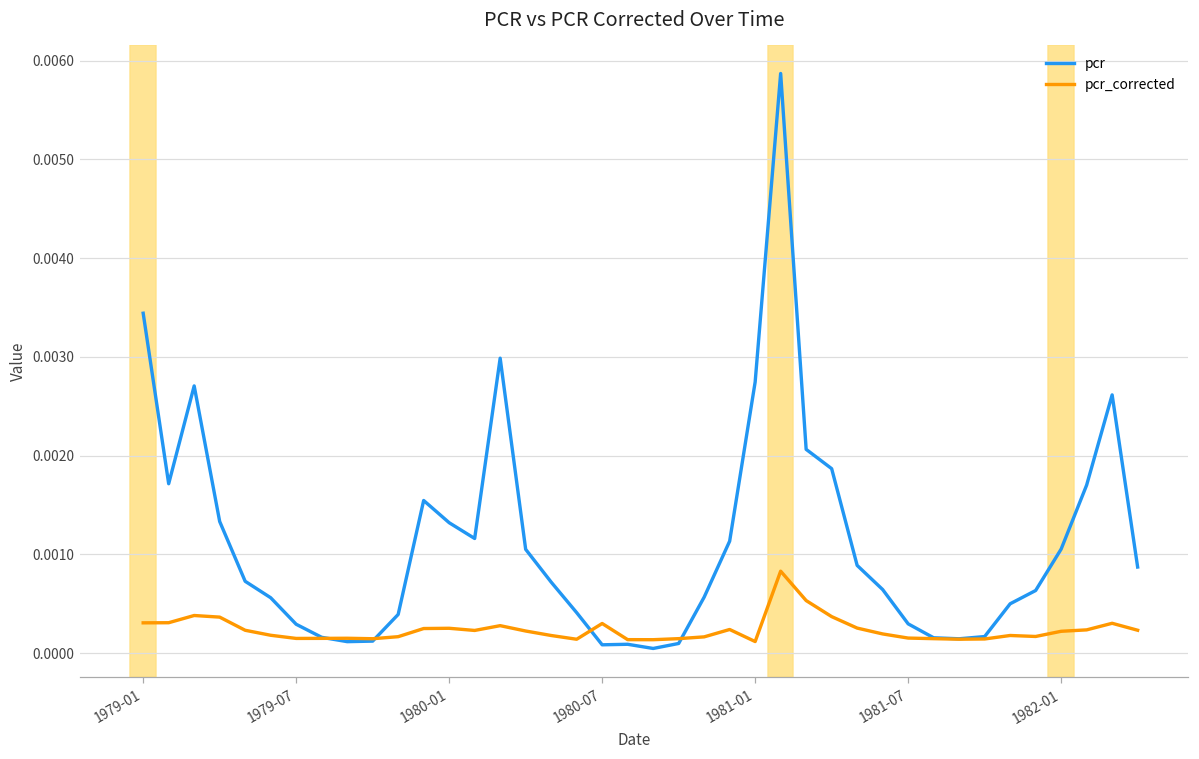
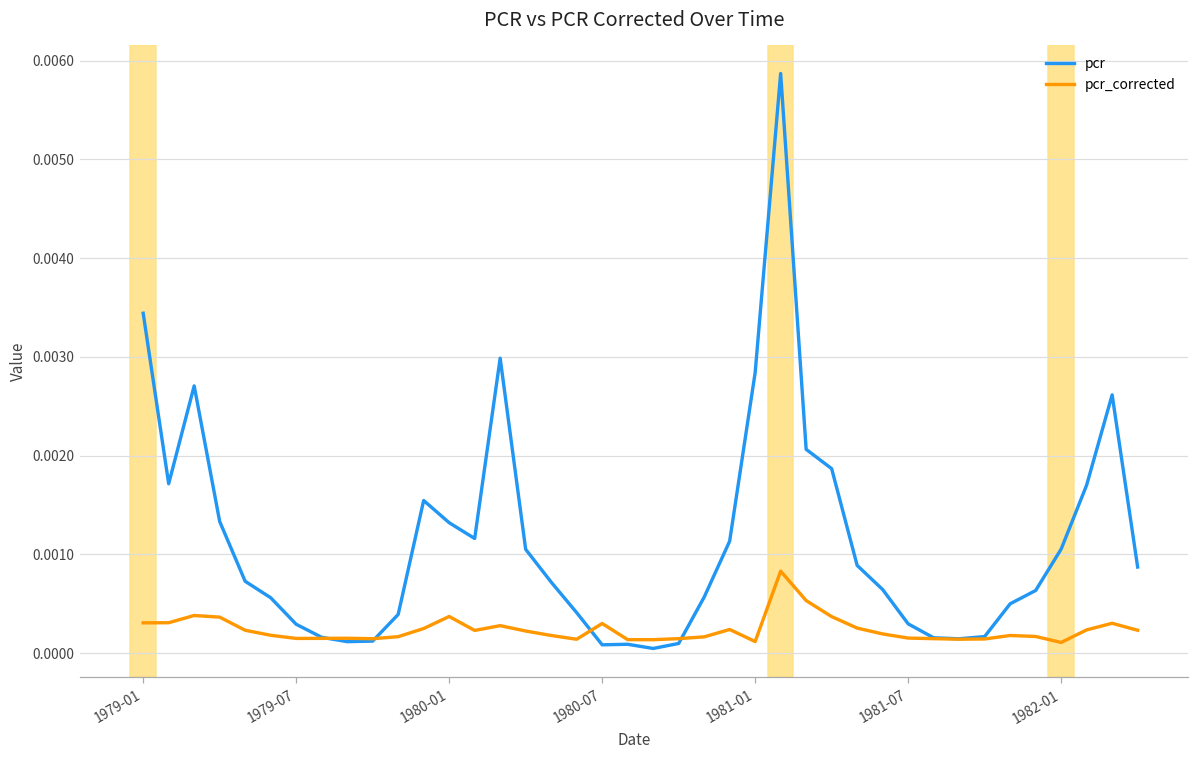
pcr_corrected, 1980-01: 0.0003 -> 0.0004
pcr, 1981-01: 0.0027 -> 0.0028
pcr_corrected, 1982-01: 0.0002 -> 0.0001
